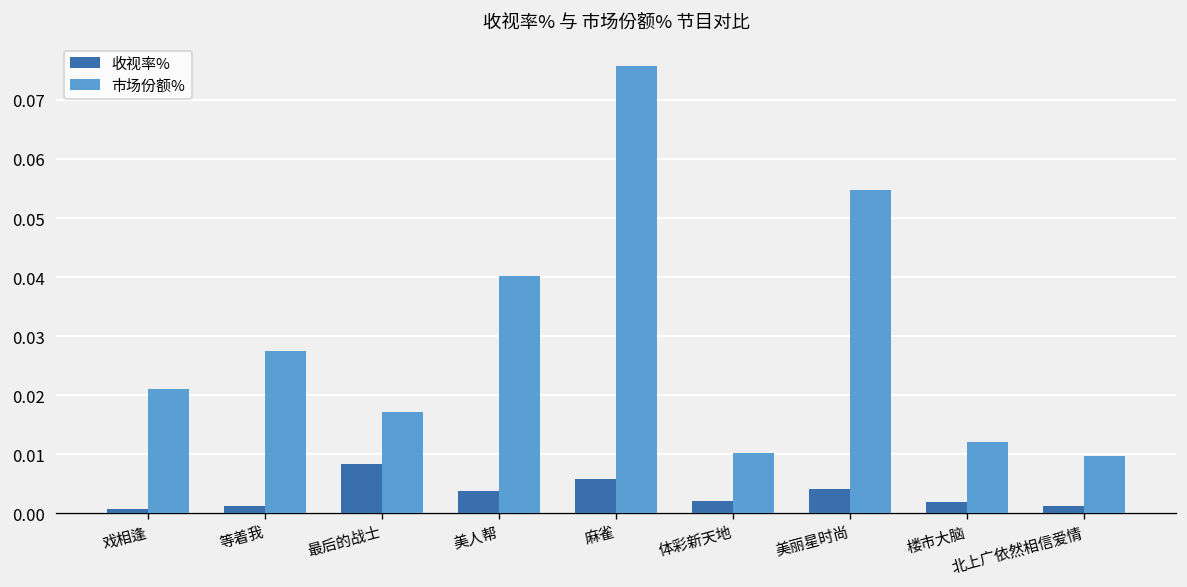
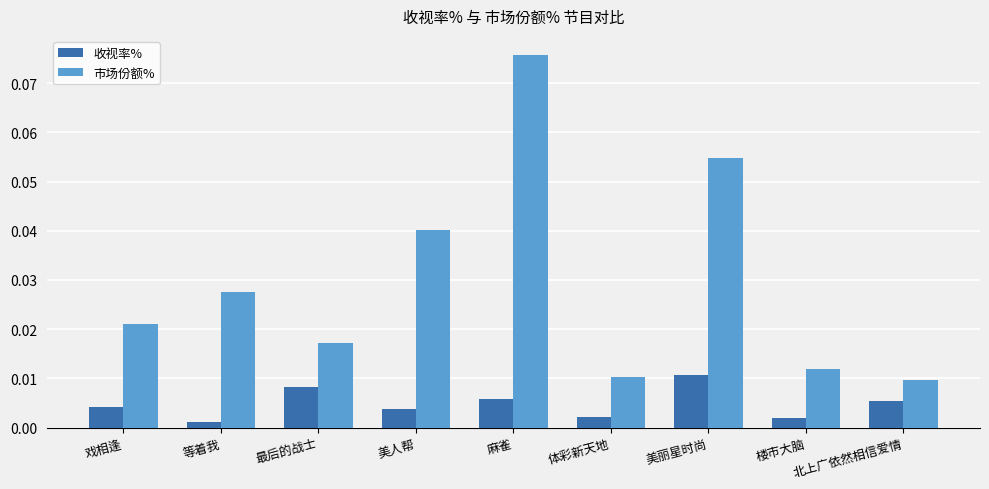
收视率%, 戏相逢: 0.001 -> 0.004
收视率%, 美丽星时尚: 0.004 -> 0.011
收视率%, 北上广依然相信爱情: 0.001 -> 0.005
